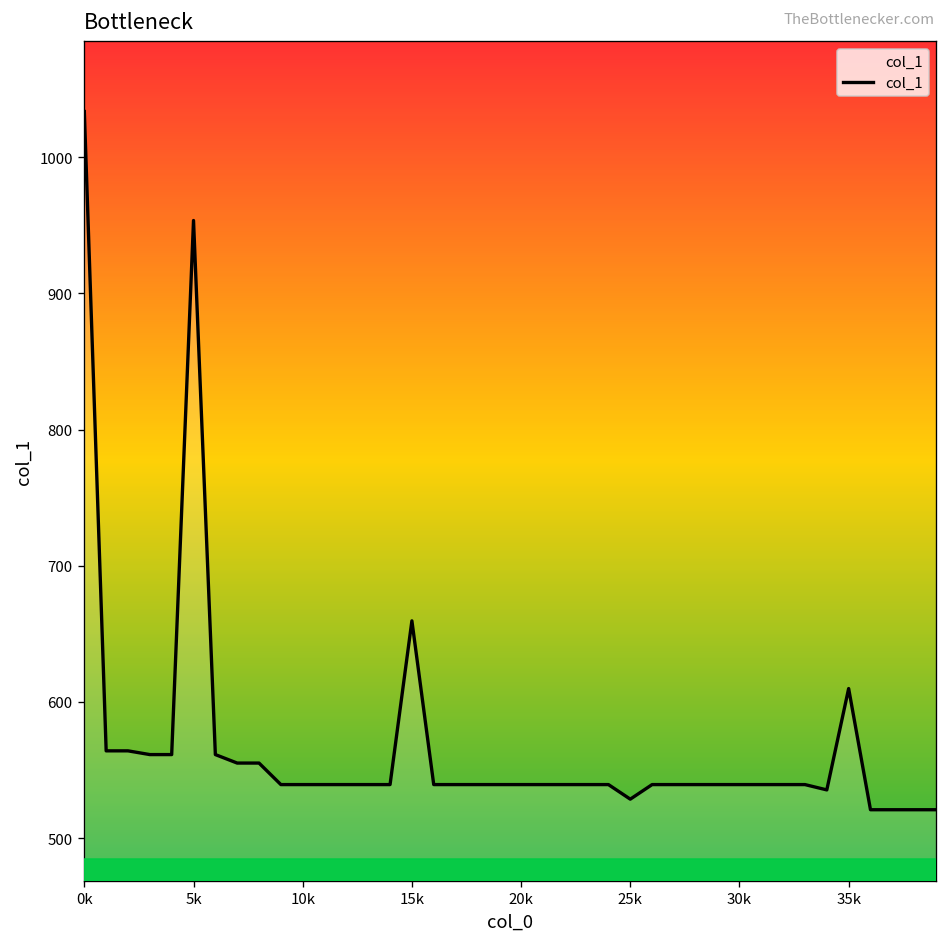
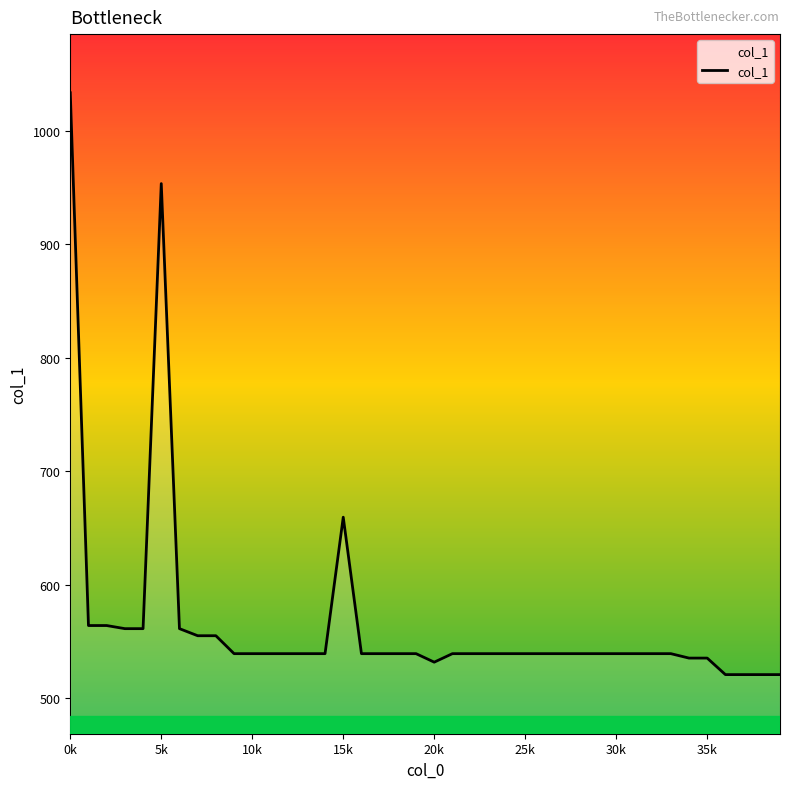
20k: 539 -> 532
25k: 529 -> 539
35k: 610 -> 535
